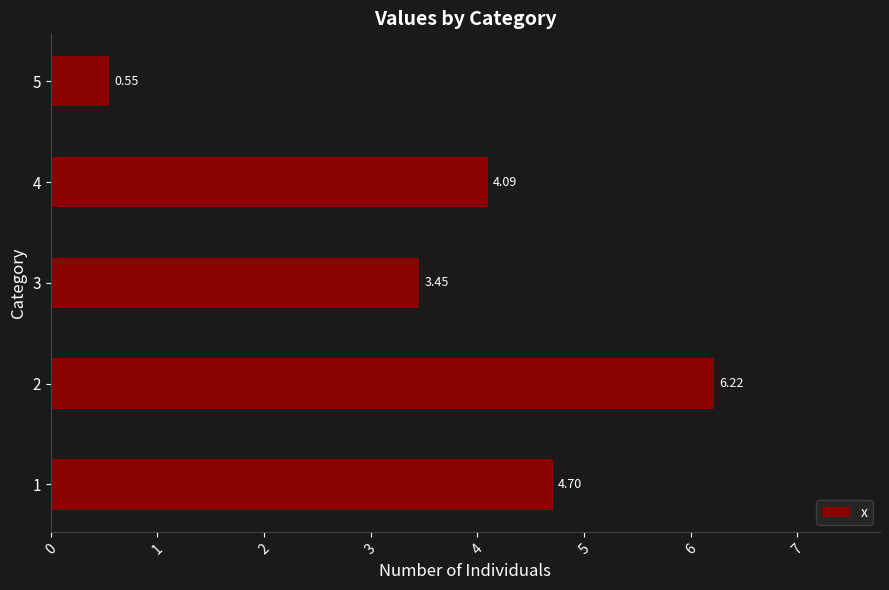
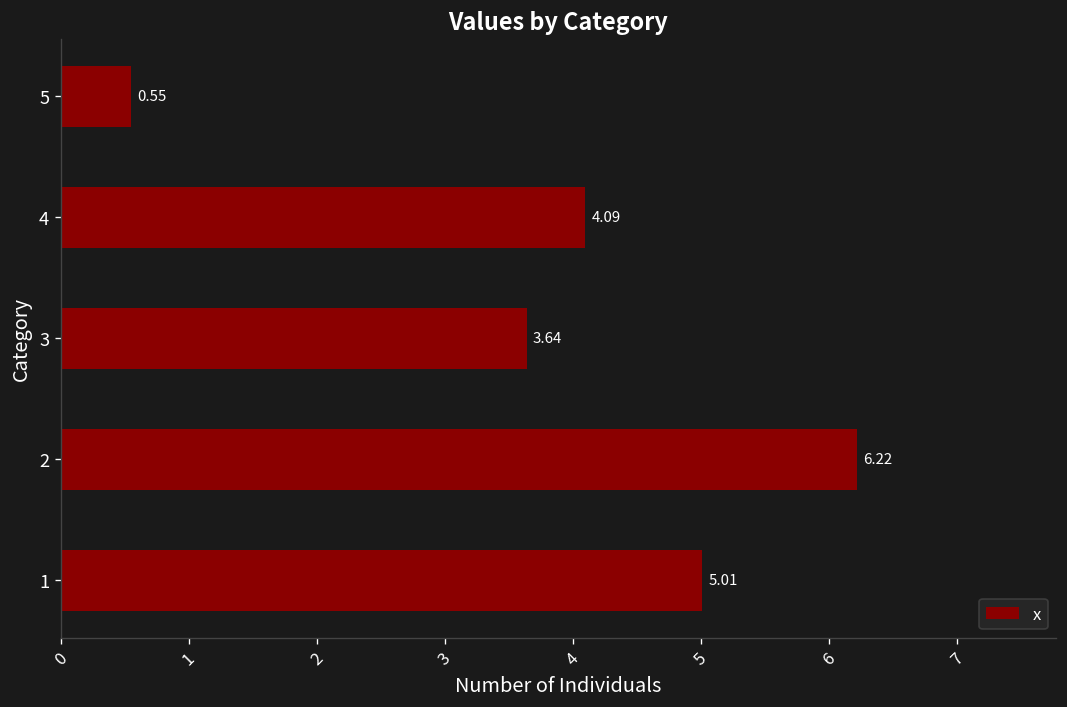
3: 3.45 -> 3.64
1: 4.70 -> 5.01
